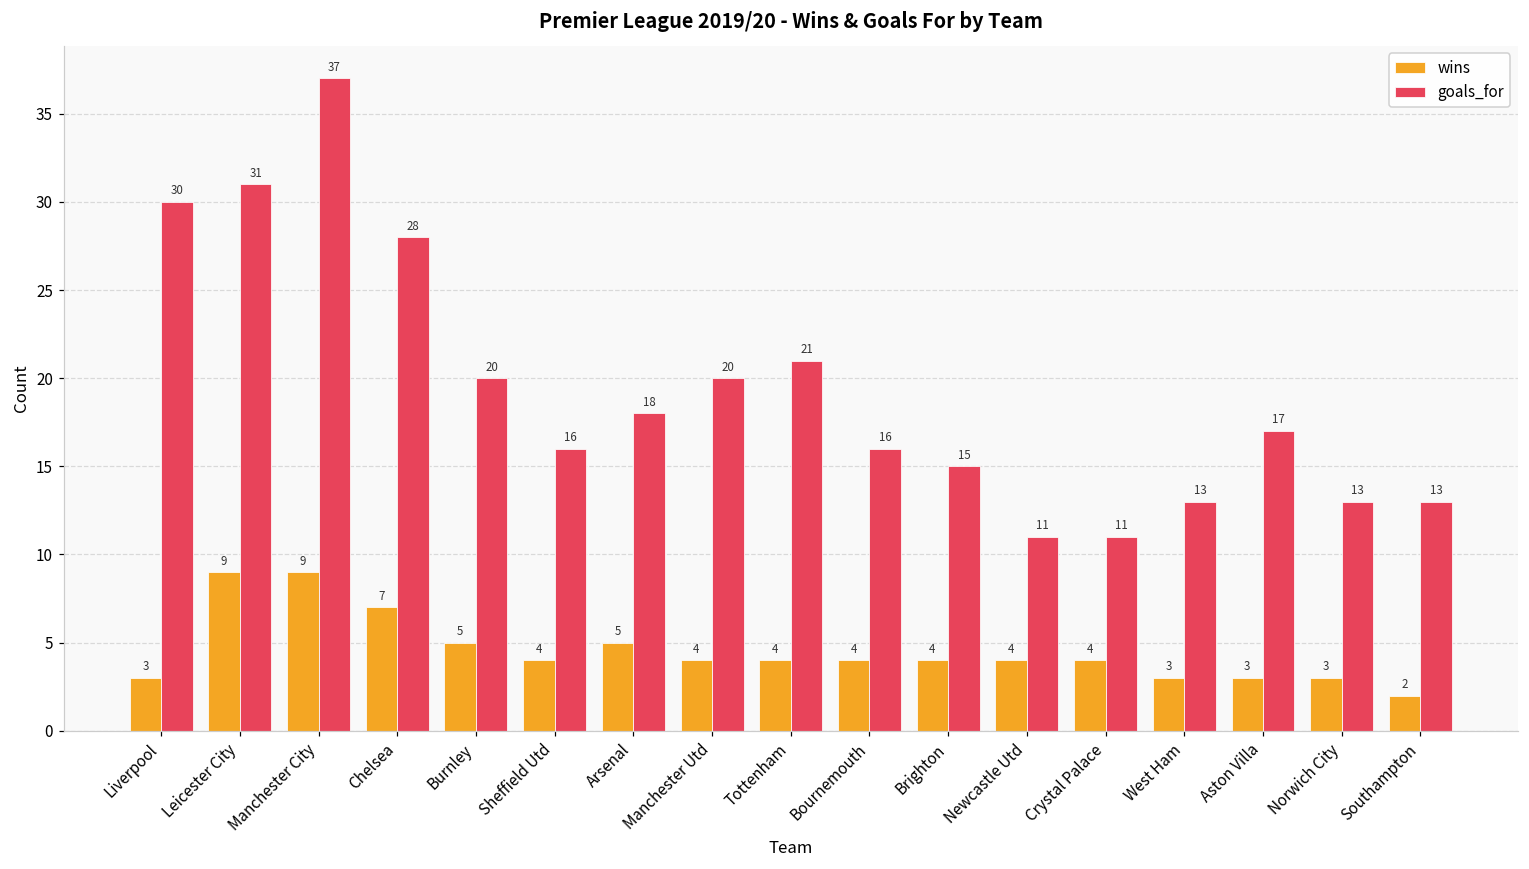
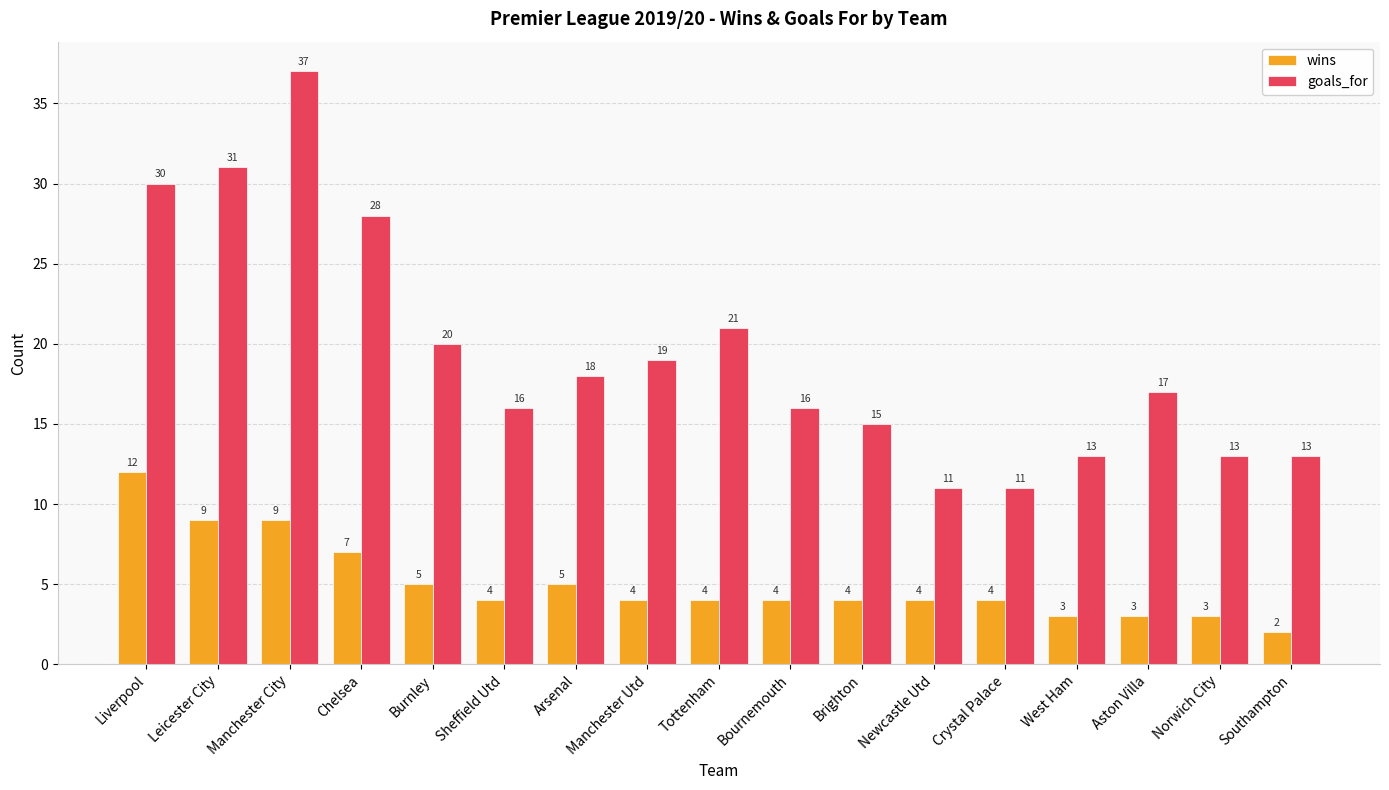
wins, Liverpool: 3 -> 12
goals_for, Manchester Utd: 20 -> 19
